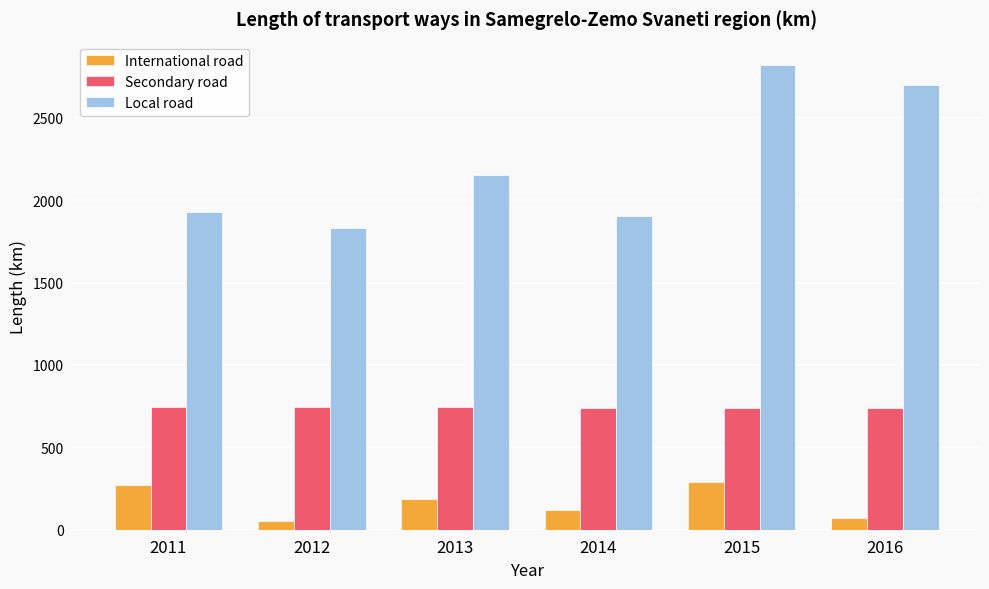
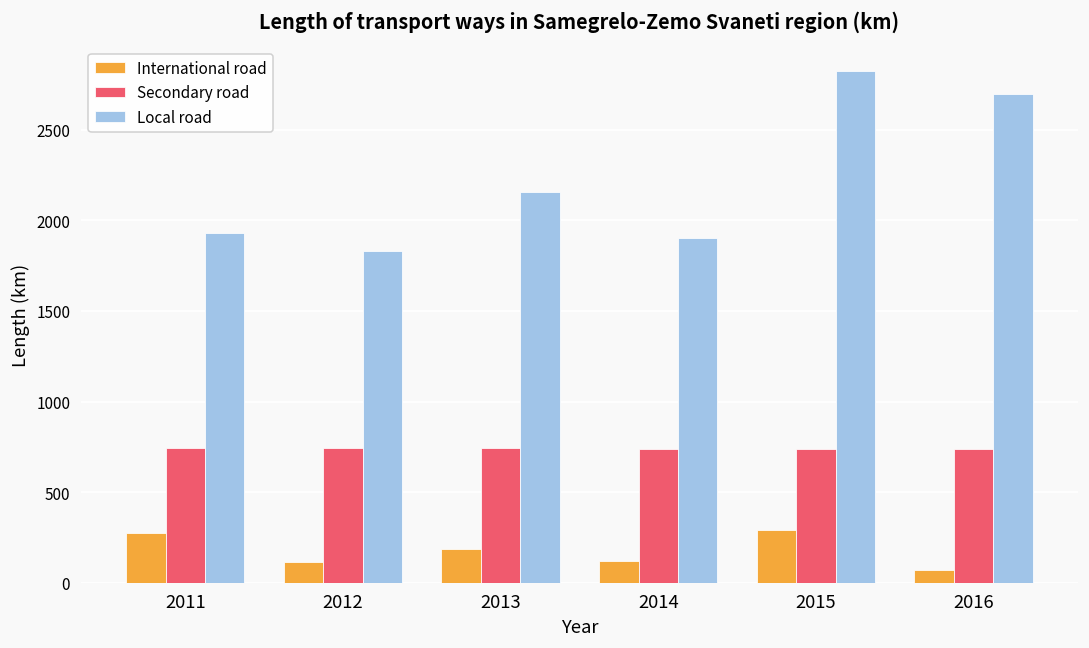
International road, 2012: 50 -> 120
